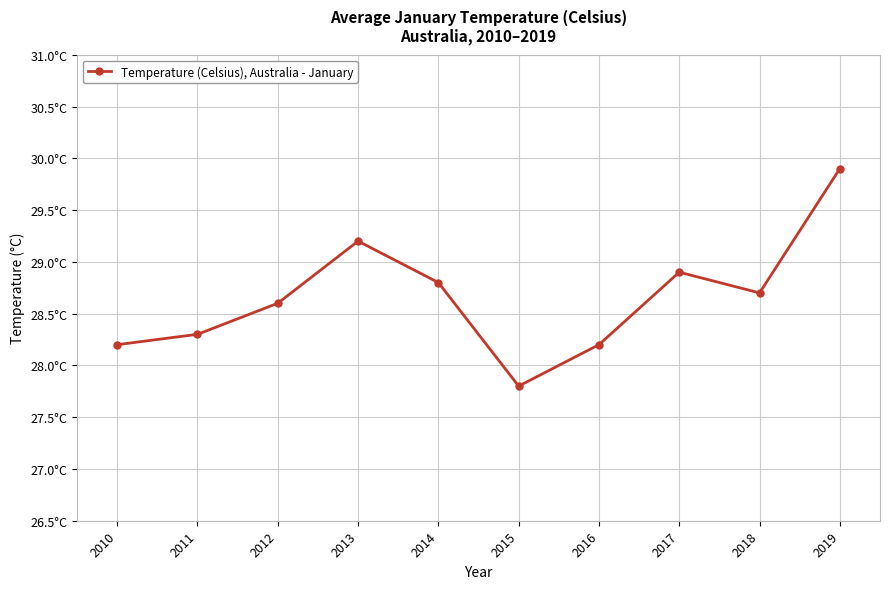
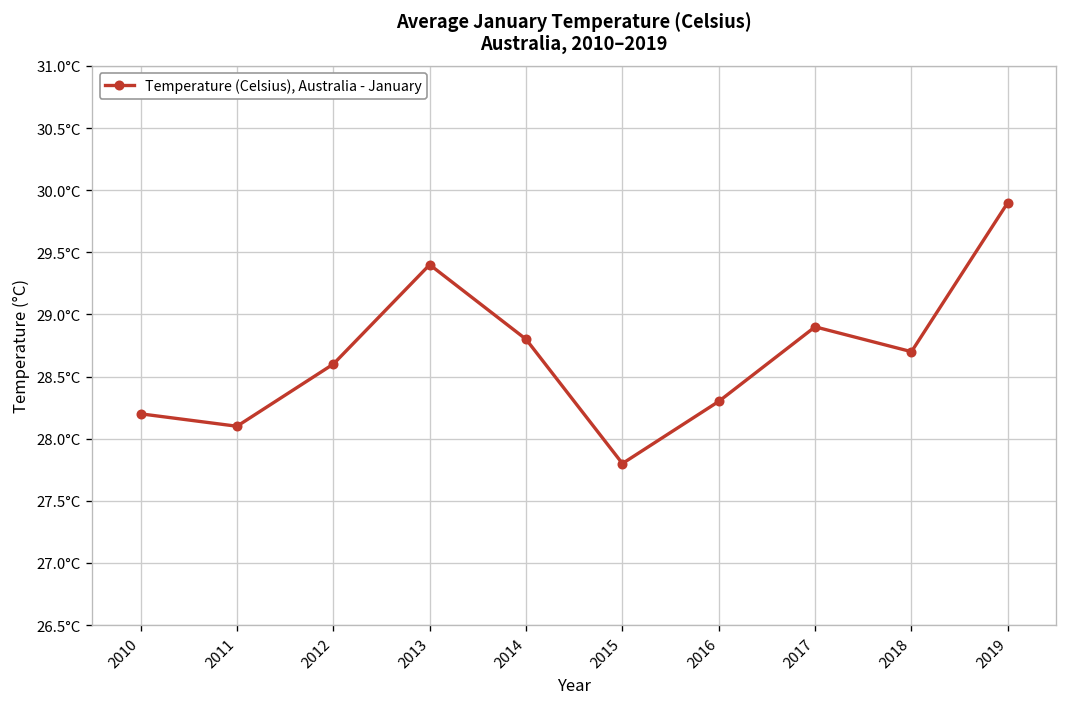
2011: 28.3°C -> 28.1°C
2013: 29.2°C -> 29.4°C
2016: 28.2°C -> 28.3°C
